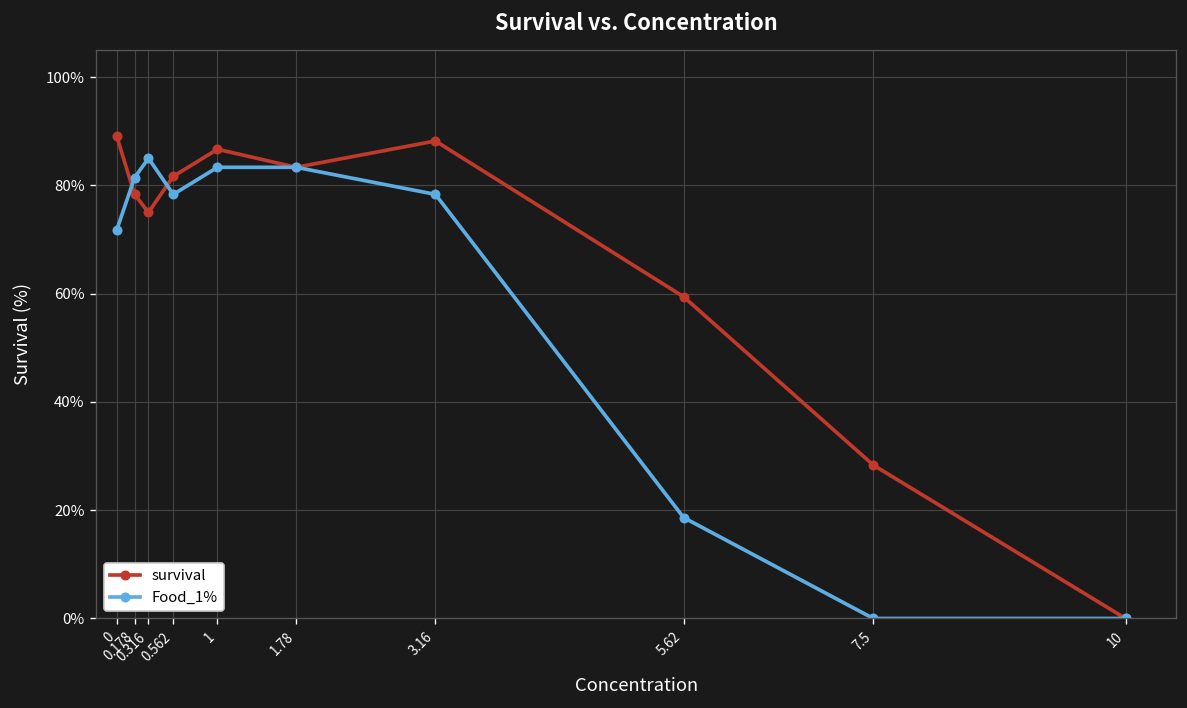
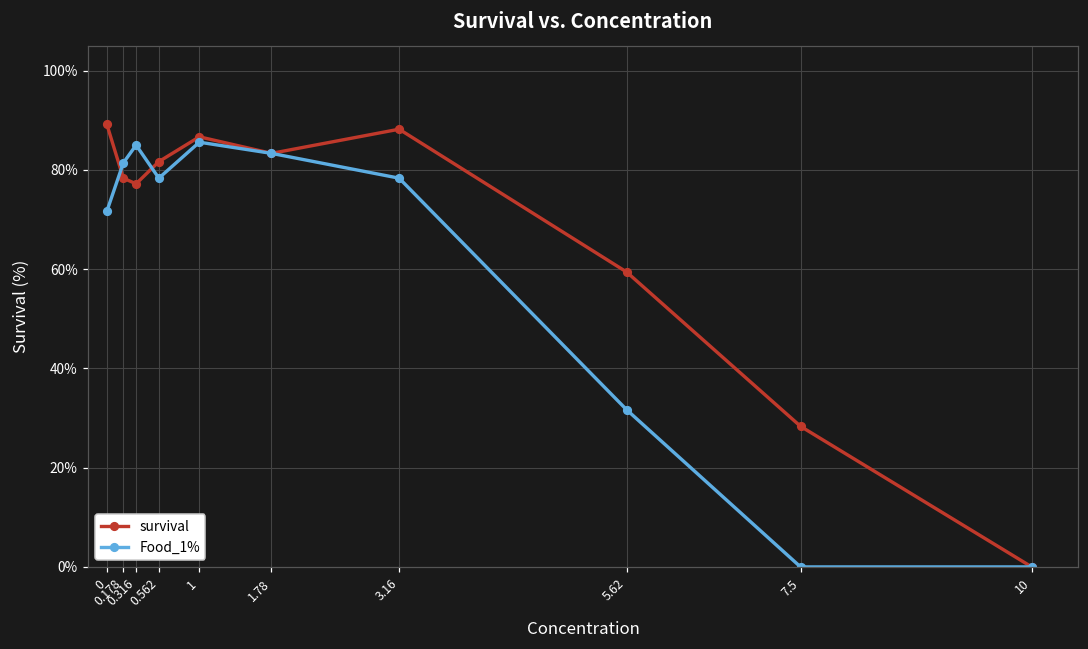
survival, 0.316: 75% -> 77%
Food_1%, 1: 83% -> 86%
Food_1%, 5.62: 19% -> 32%
